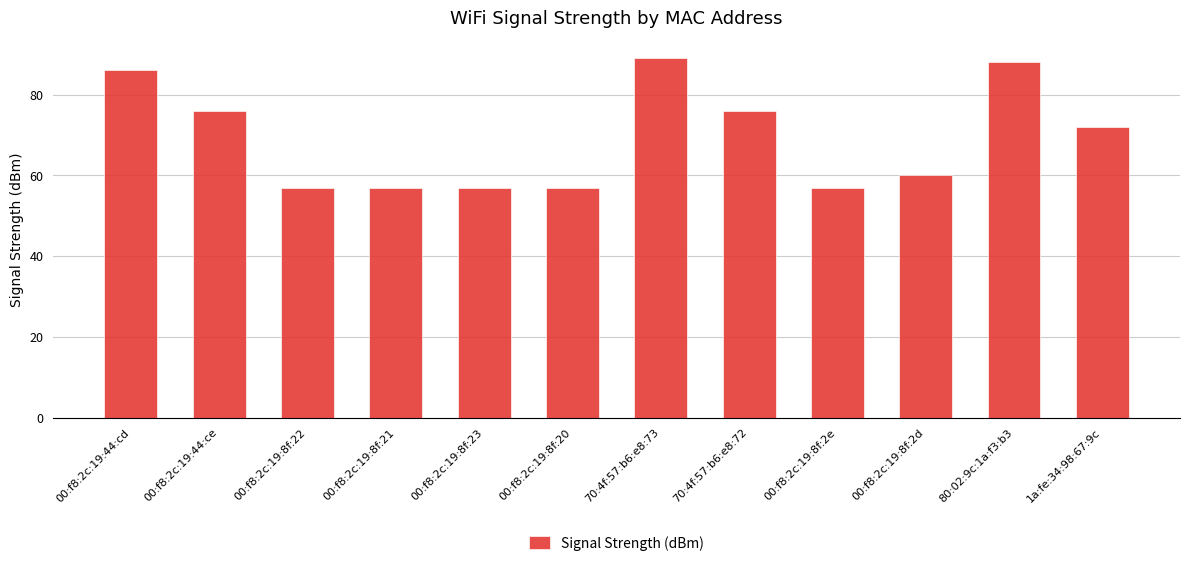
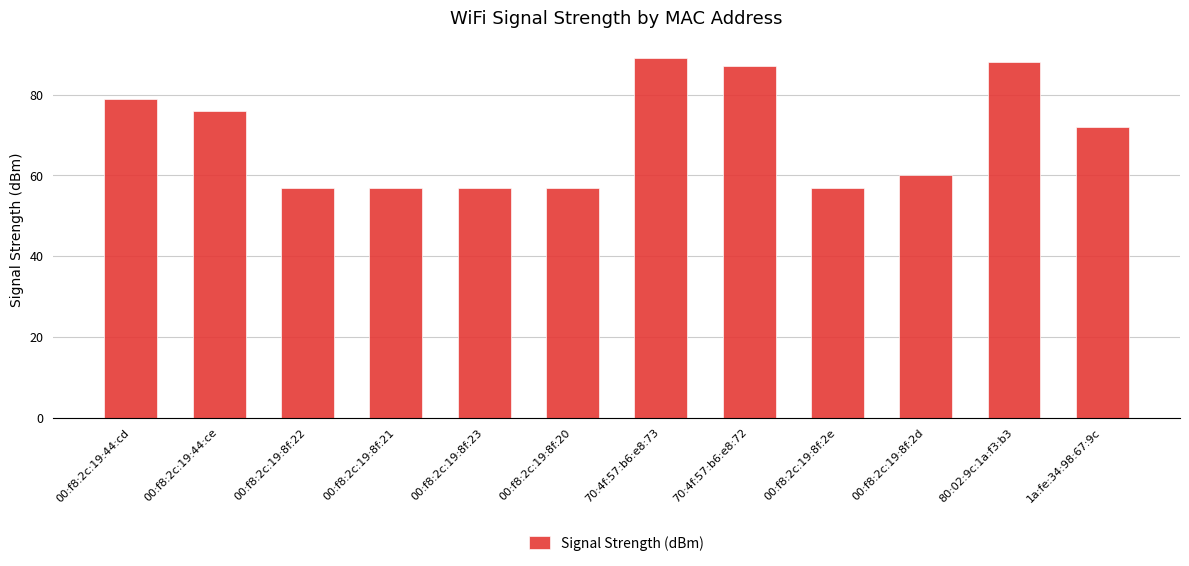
00:f8:2c:19:44:cd: 86 -> 79
70:4f:57:b6:e8:72: 76 -> 87
